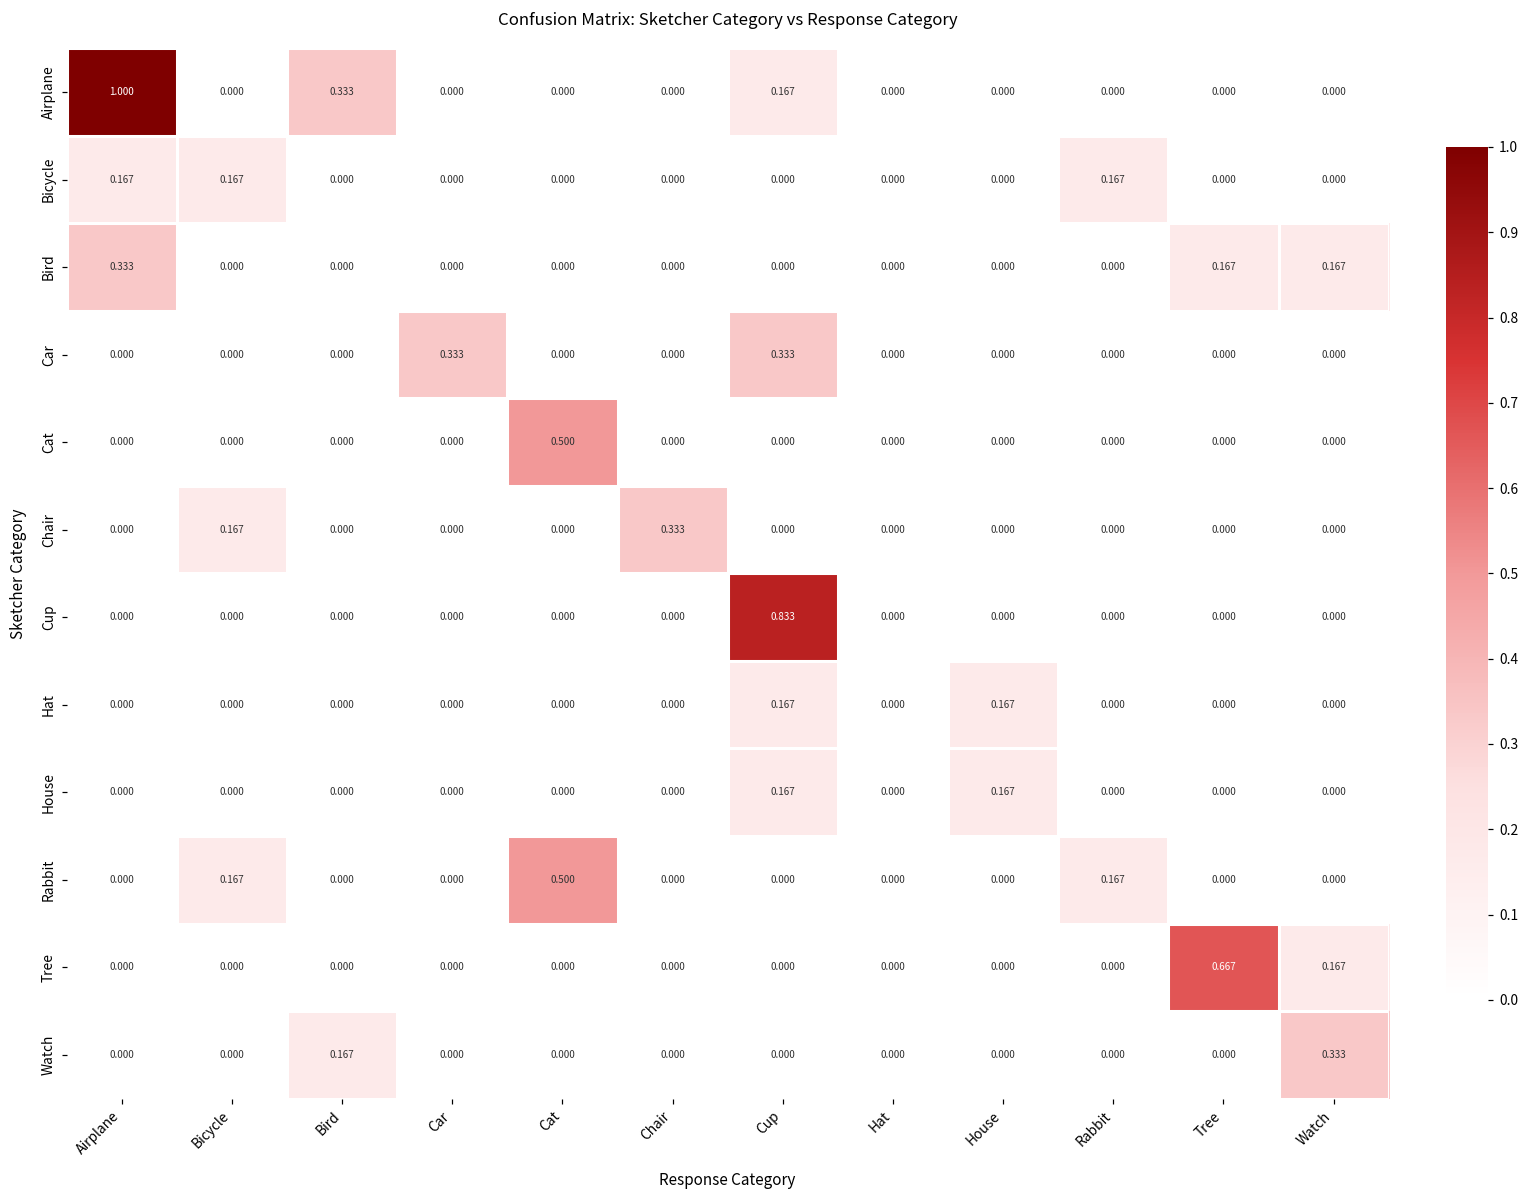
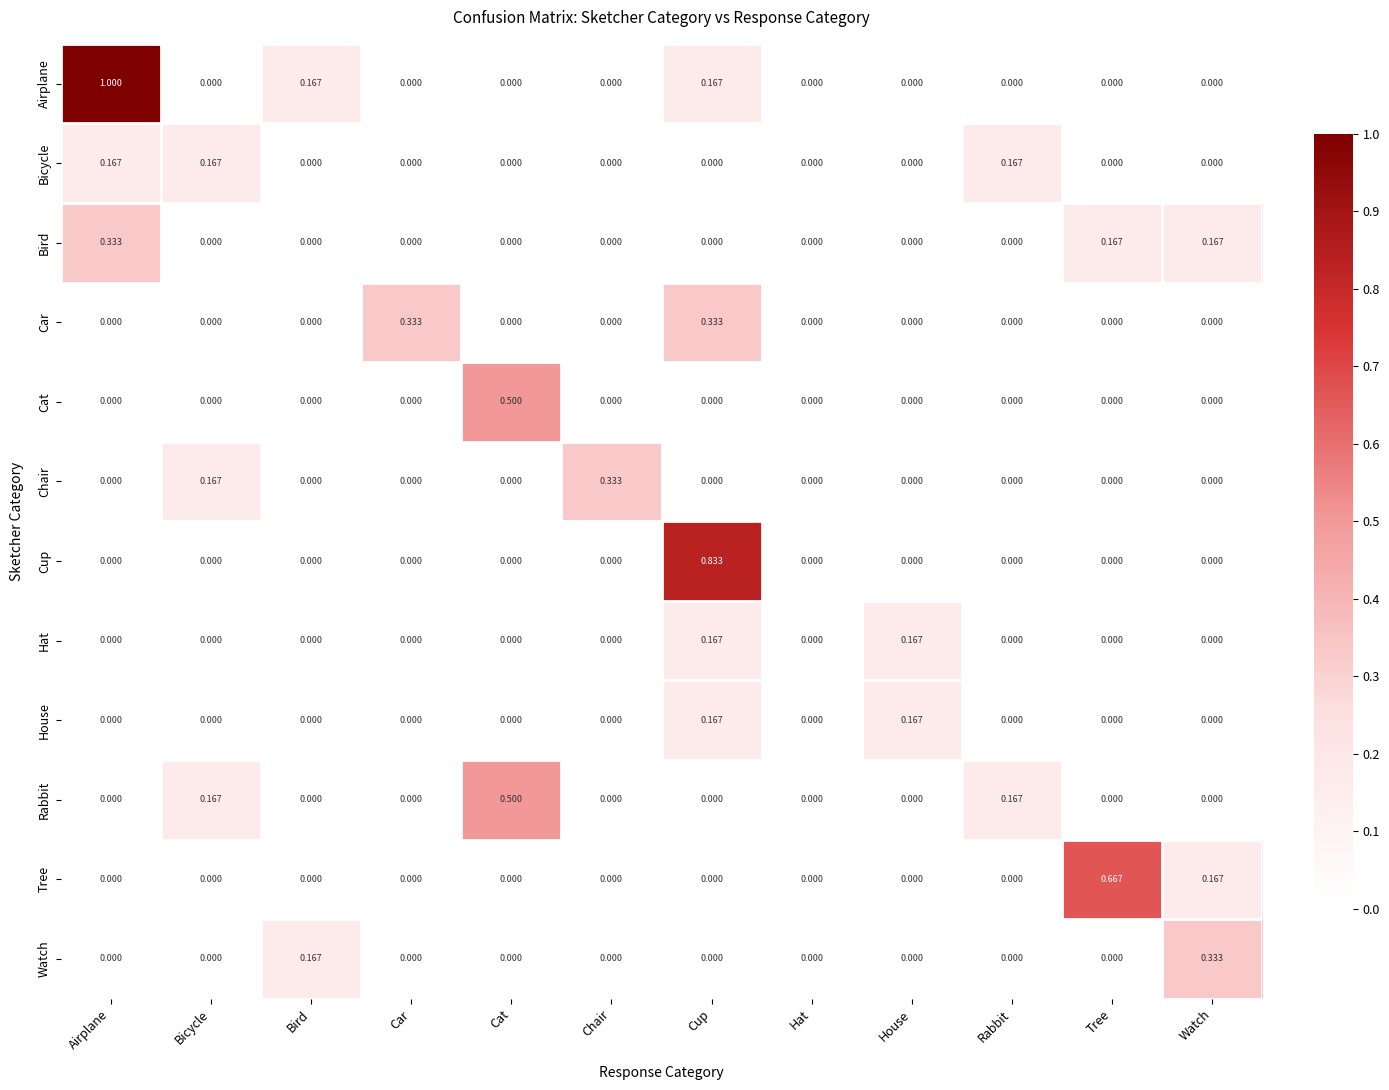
Airplane, Bird: 0.333 -> 0.167
